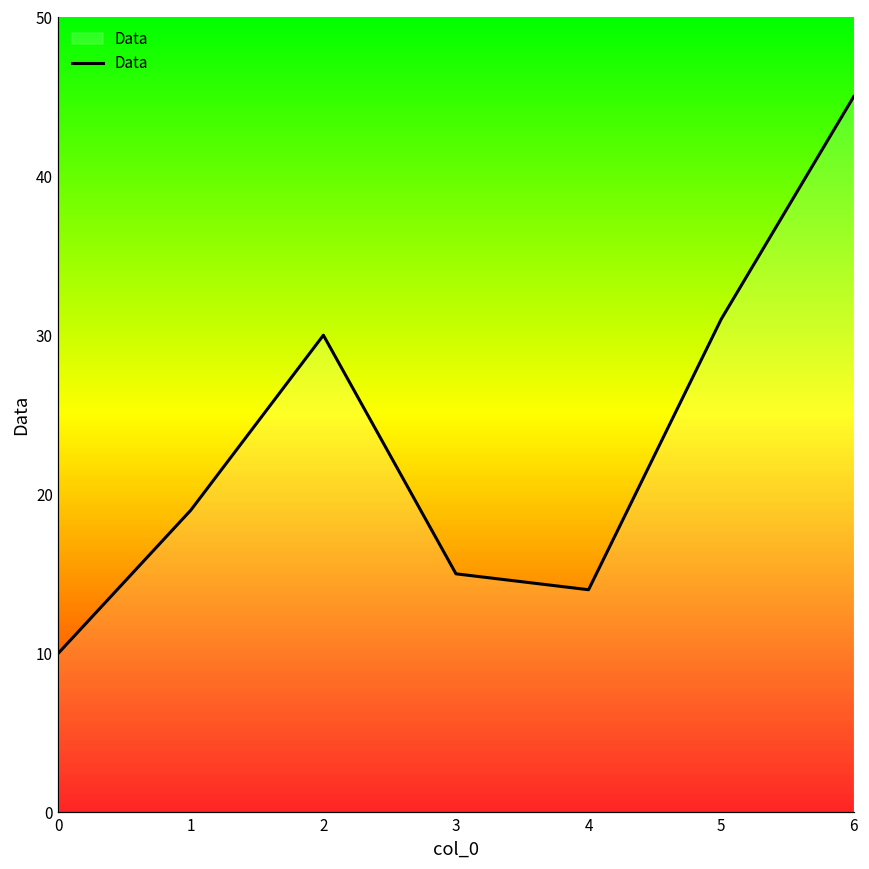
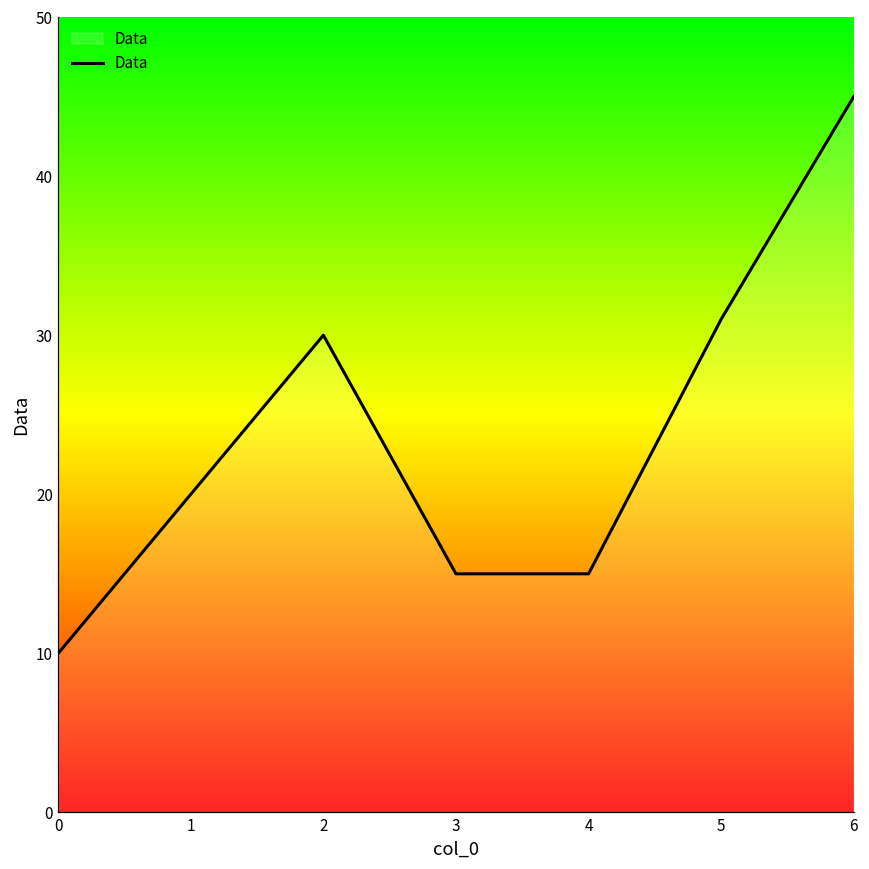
1: 19 -> 20
4: 14 -> 15
